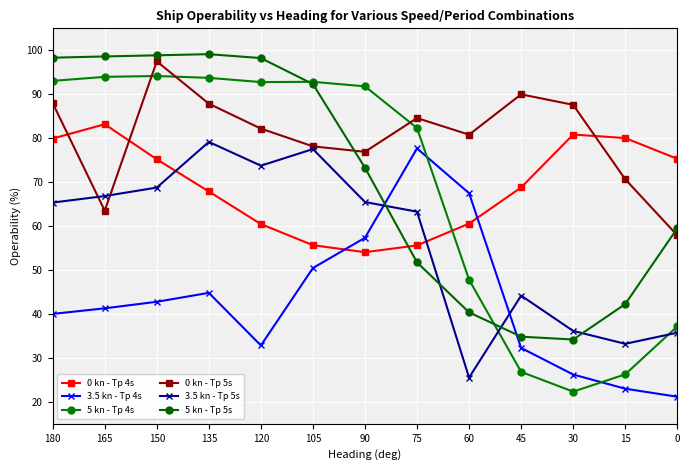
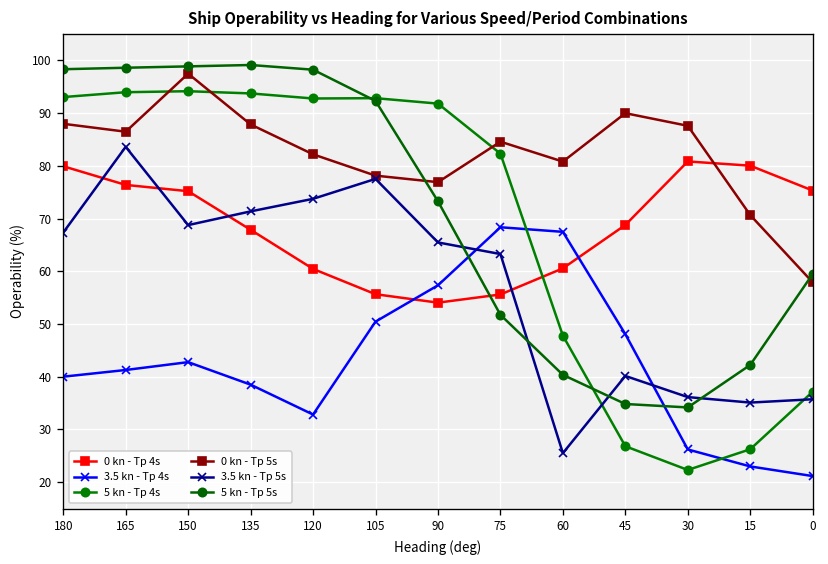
3.5 kn - Tp 5s, 180: 65 -> 67
0 kn - Tp 4s, 165: 83 -> 76
0 kn - Tp 5s, 165: 64 -> 86
3.5 kn - Tp 5s, 165: 67 -> 84
3.5 kn - Tp 4s, 135: 45 -> 39
3.5 kn - Tp 5s, 135: 79 -> 71
3.5 kn - Tp 4s, 75: 78 -> 68
3.5 kn - Tp 4s, 45: 32 -> 48
3.5 kn - Tp 5s, 45: 44 -> 40
3.5 kn - Tp 5s, 15: 33 -> 35
